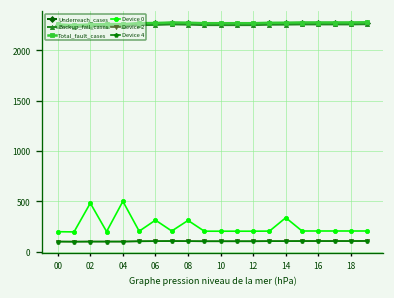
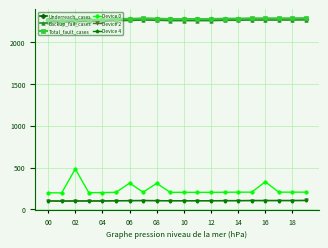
Device 0, 04: 500 -> 200
Device 0, 14: 300 -> 200
Device 0, 16: 200 -> 300
